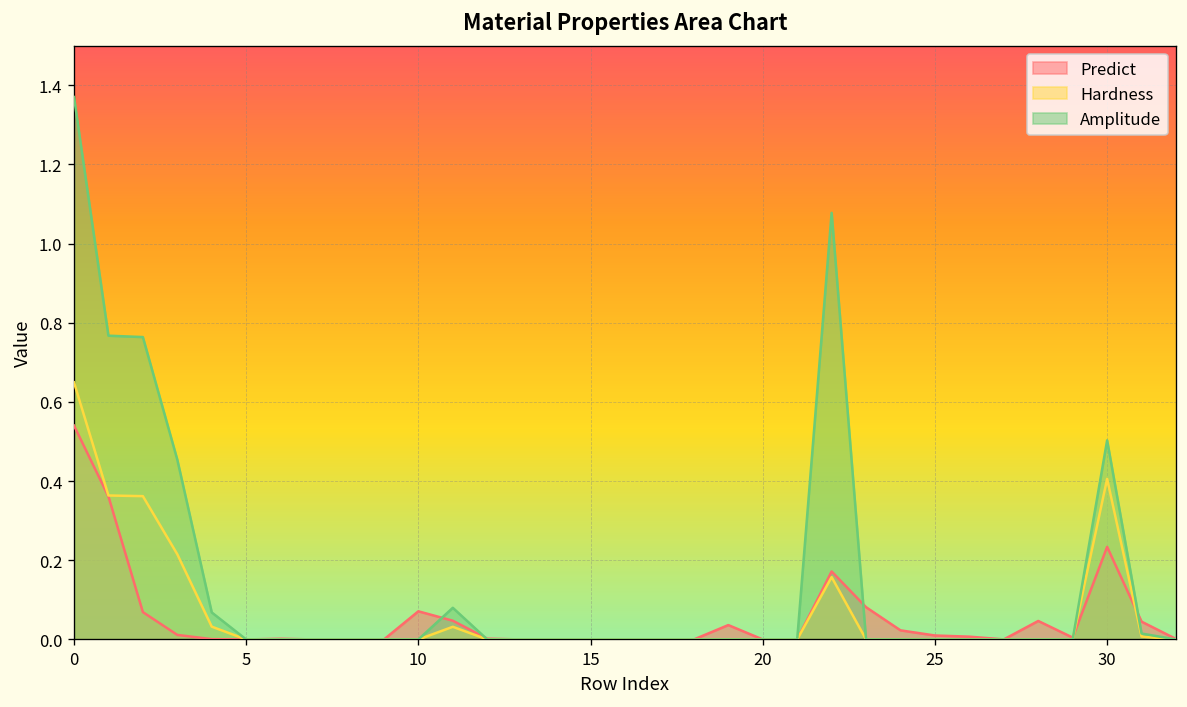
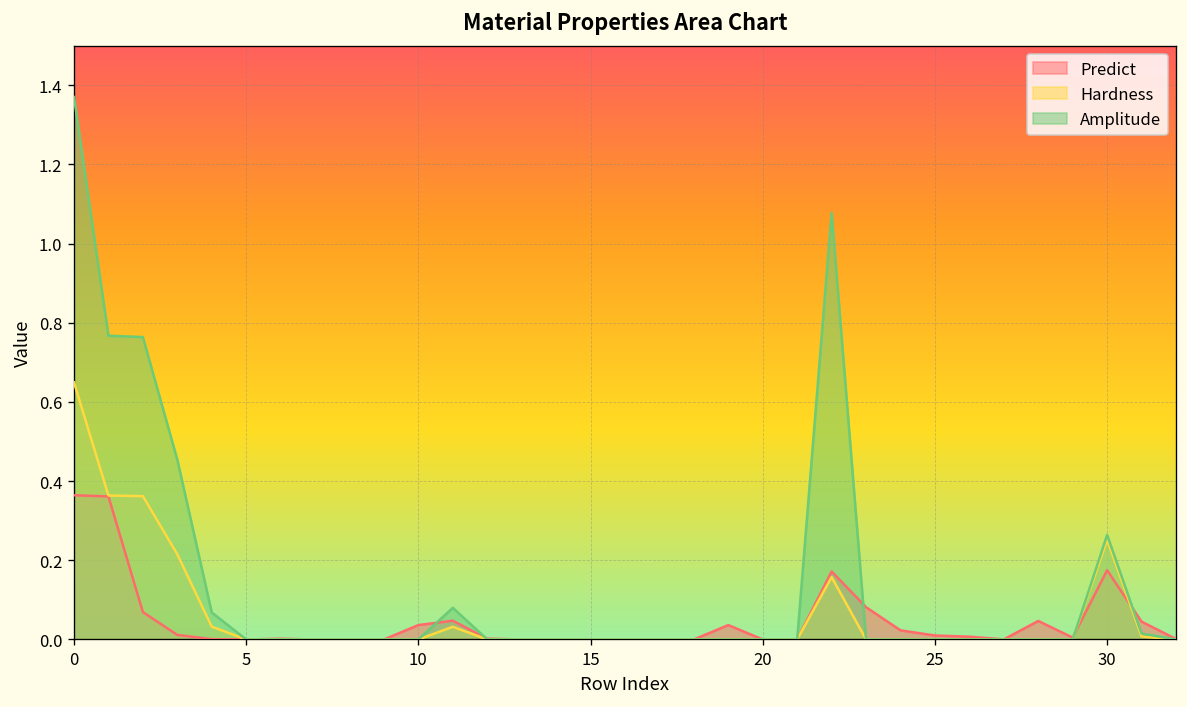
Predict, 0: 0.54 -> 0.36
Predict, 10: 0.07 -> 0.04
Predict, 30: 0.23 -> 0.17
Hardness, 30: 0.41 -> 0.25
Amplitude, 30: 0.50 -> 0.26
